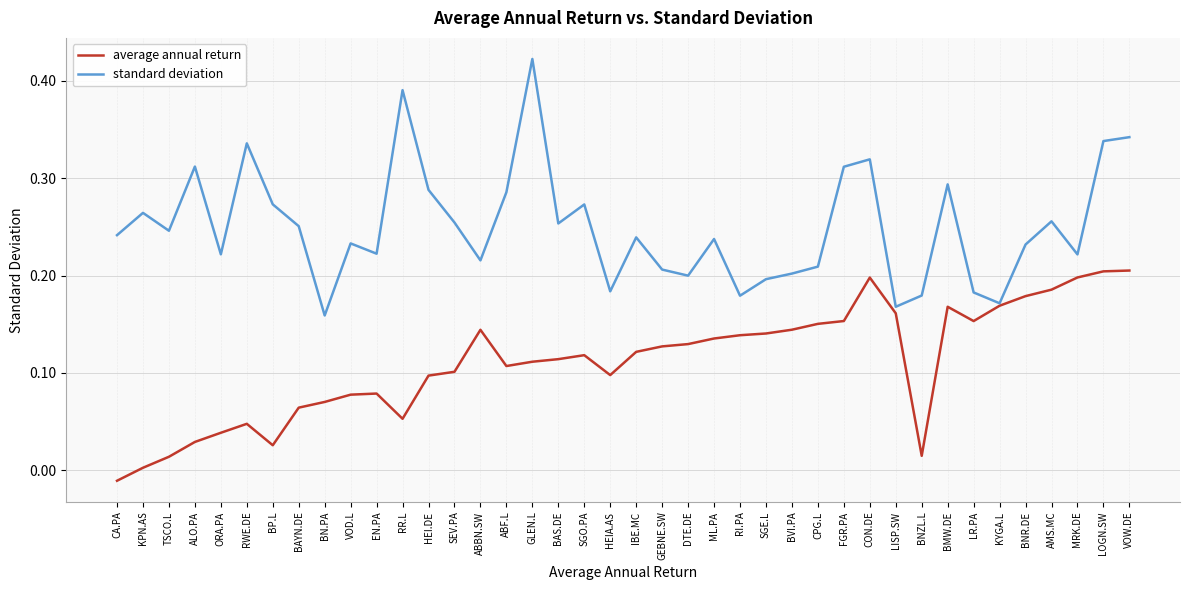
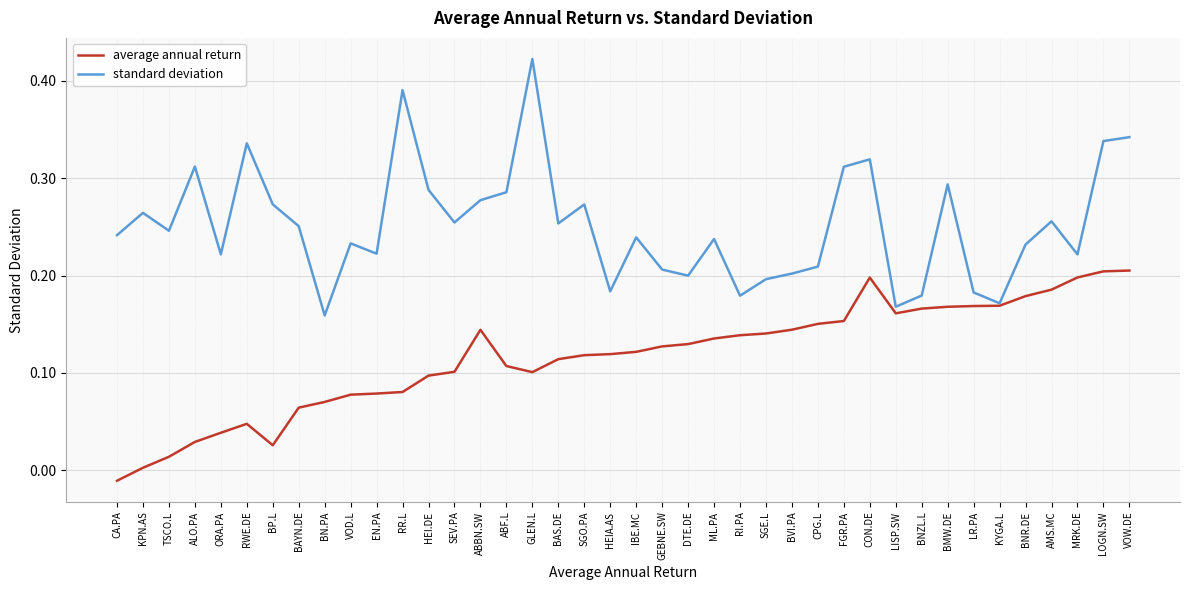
average annual return, RR.L: 0.05 -> 0.08
standard deviation, ABBN.SW: 0.22 -> 0.28
average annual return, GLEN.L: 0.11 -> 0.10
average annual return, HEIA.AS: 0.10 -> 0.12
average annual return, BNZL.L: 0.01 -> 0.17
average annual return, LR.PA: 0.15 -> 0.17
